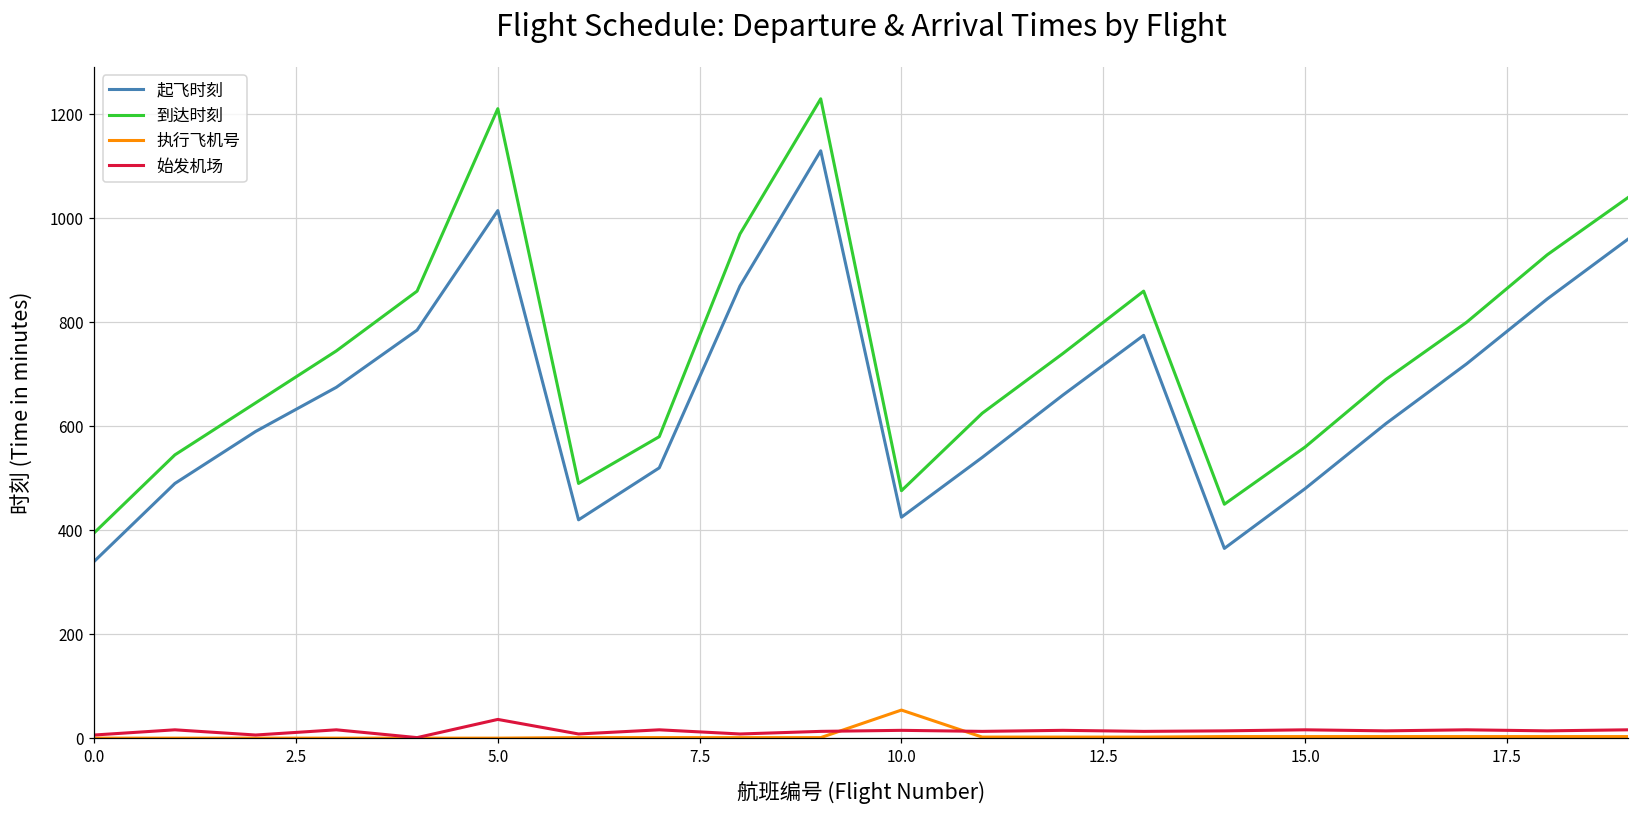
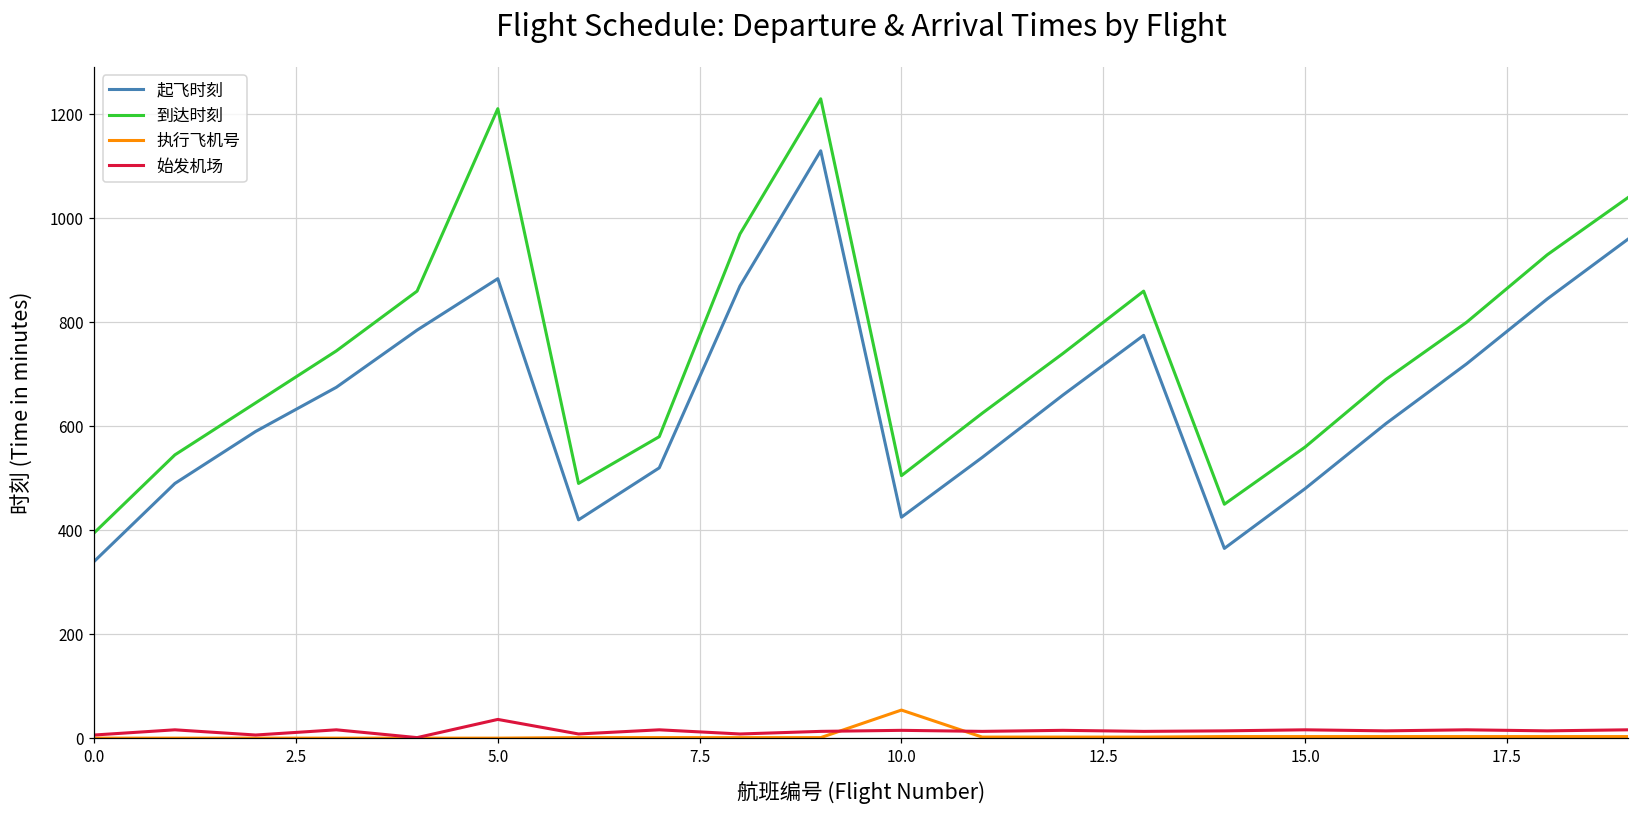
起飞时刻, 5.0: 1020 -> 880
到达时刻, 10.0: 480 -> 510
